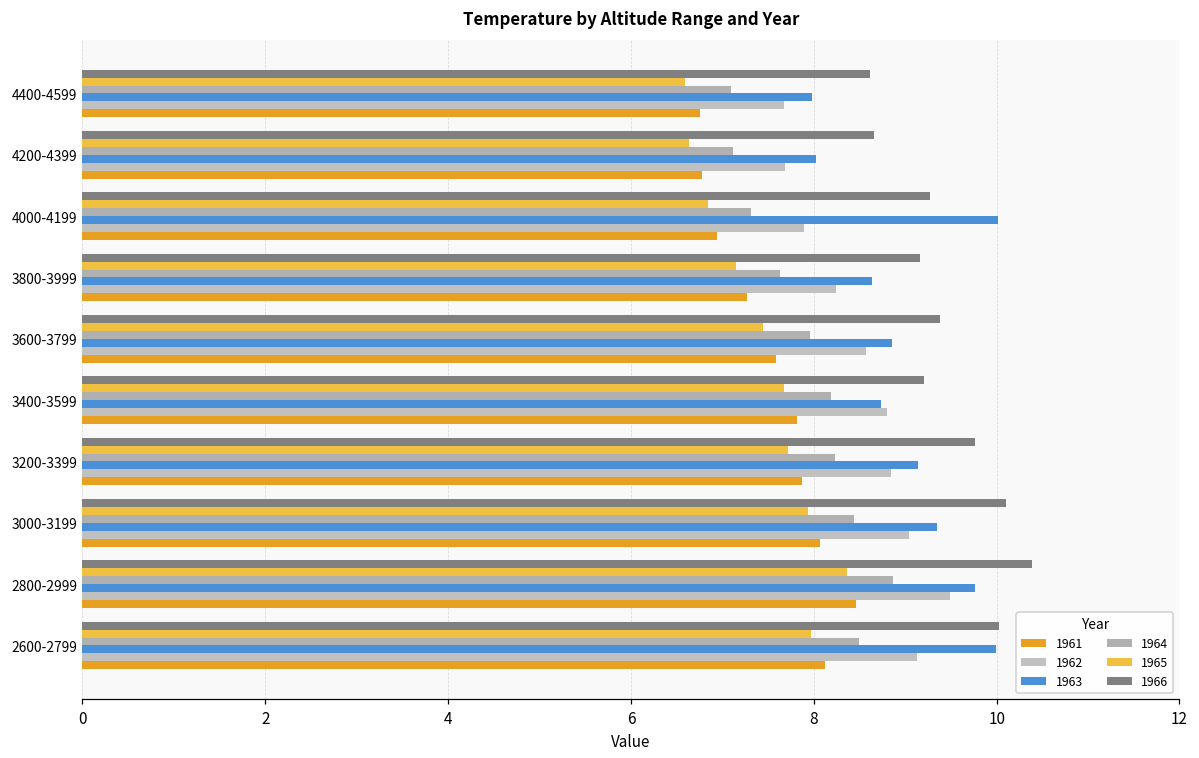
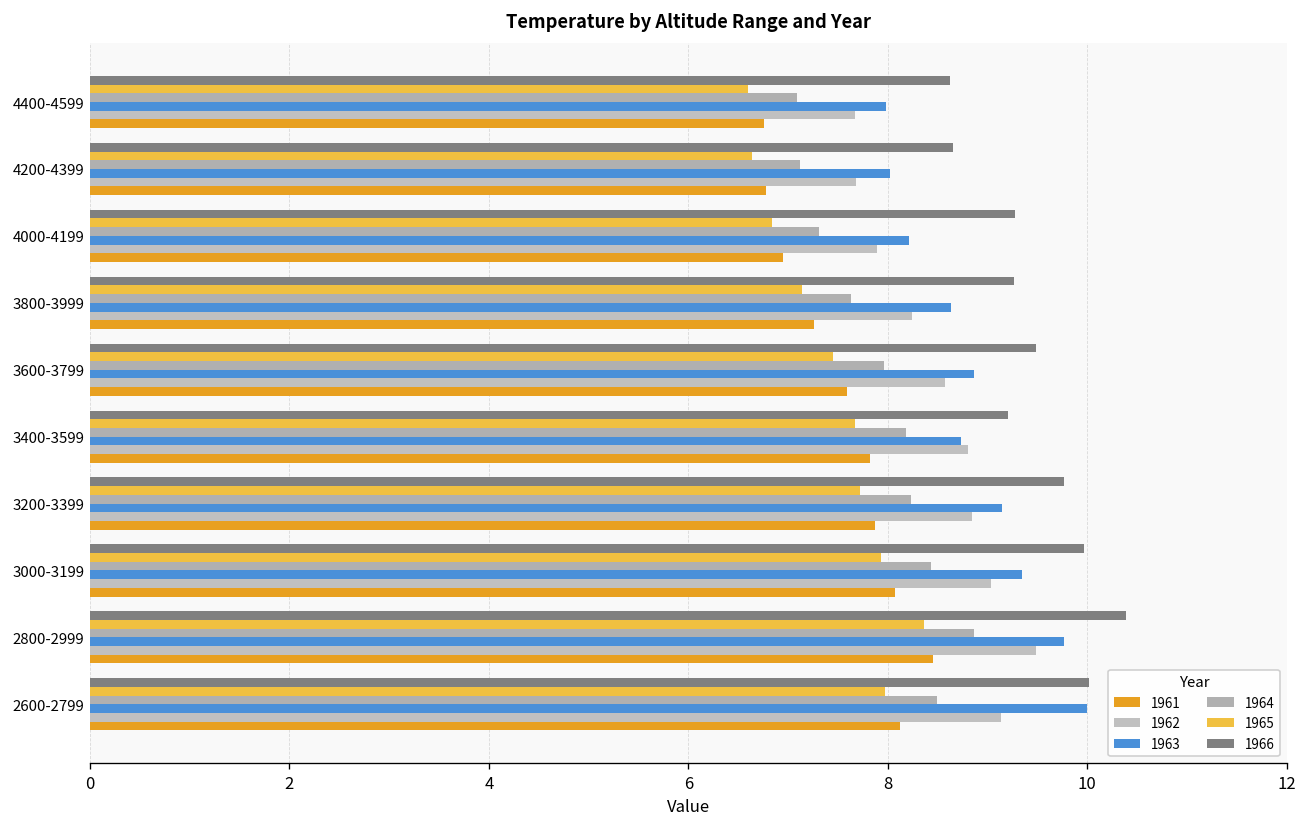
1963, 4000-4199: 10.0 -> 8.2
1966, 3800-3999: 9.2 -> 9.3
1966, 3600-3799: 9.4 -> 9.5
1966, 3000-3199: 10.1 -> 10.0
